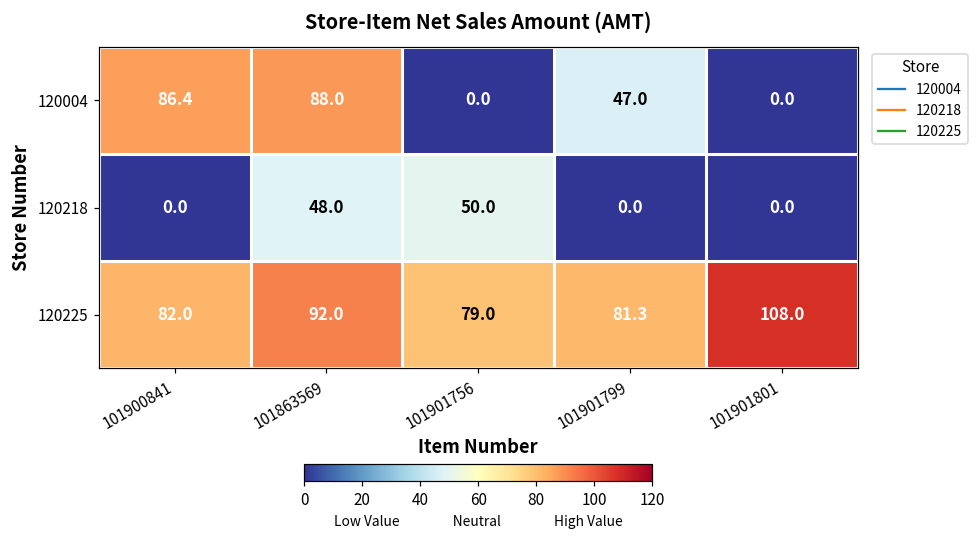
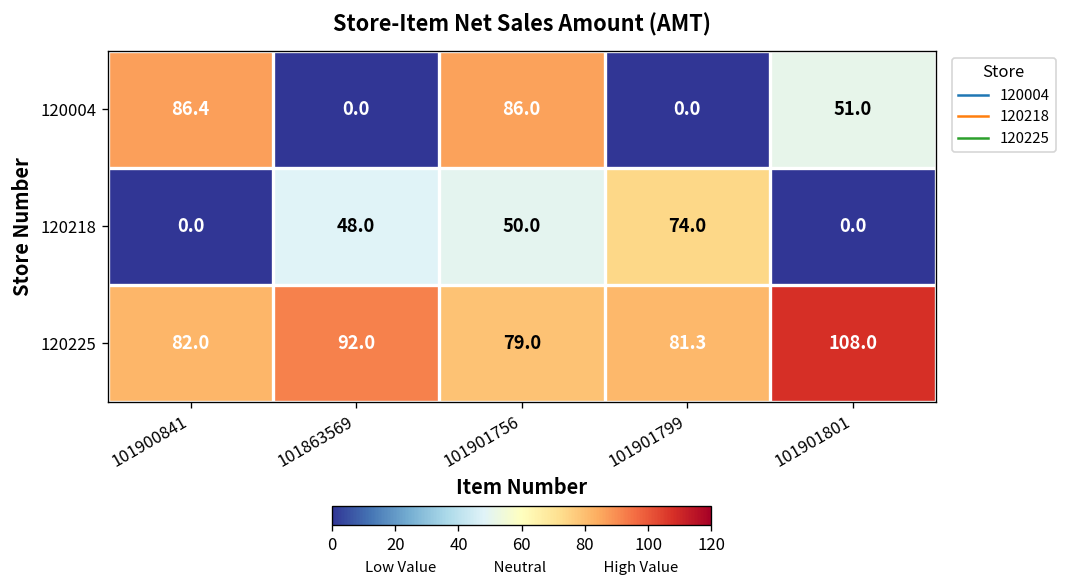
120004, 101863569: 88.0 -> 0.0
120004, 101901756: 0.0 -> 86.0
120004, 101901799: 47.0 -> 0.0
120004, 101901801: 0.0 -> 51.0
120218, 101901799: 0.0 -> 74.0
